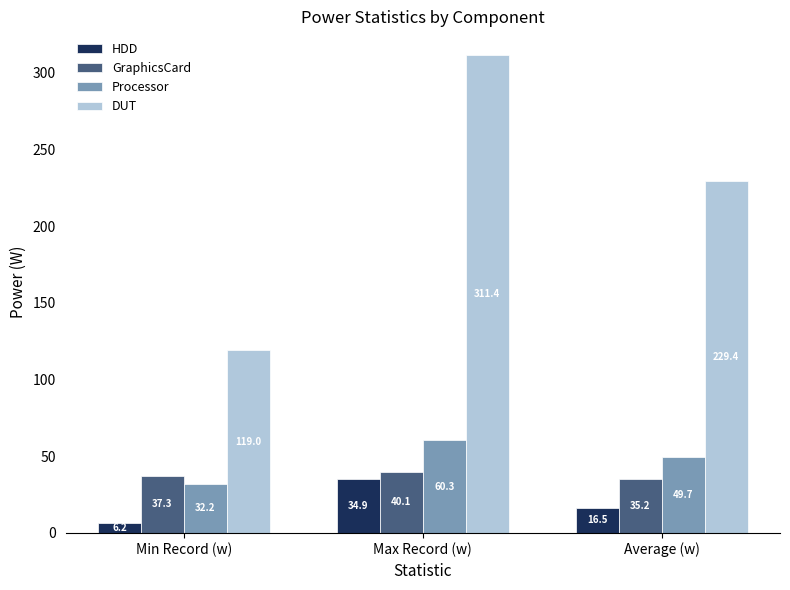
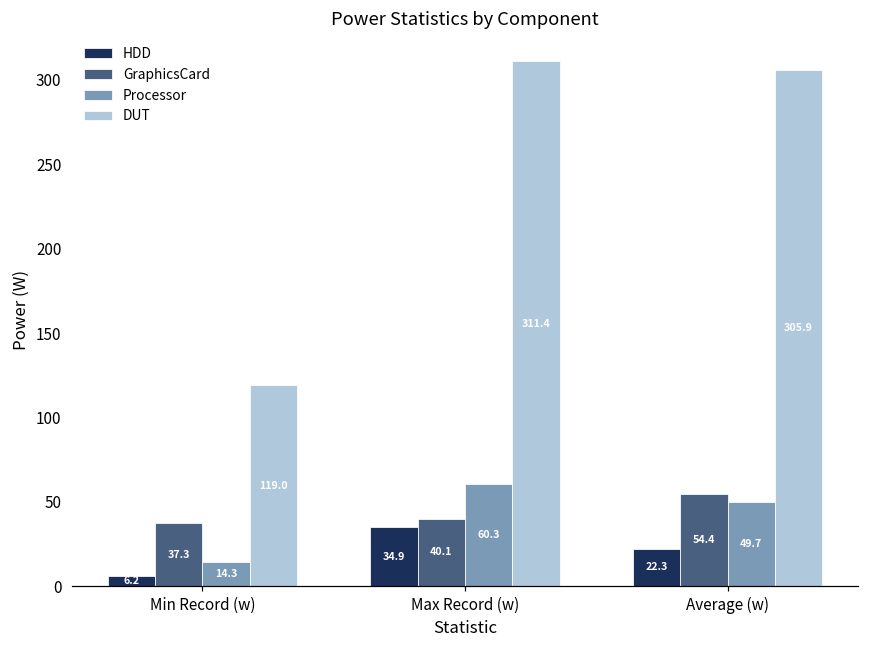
Processor, Min Record (w): 32.2 -> 14.3
HDD, Average (w): 16.5 -> 22.3
GraphicsCard, Average (w): 35.2 -> 54.4
DUT, Average (w): 229.4 -> 305.9
